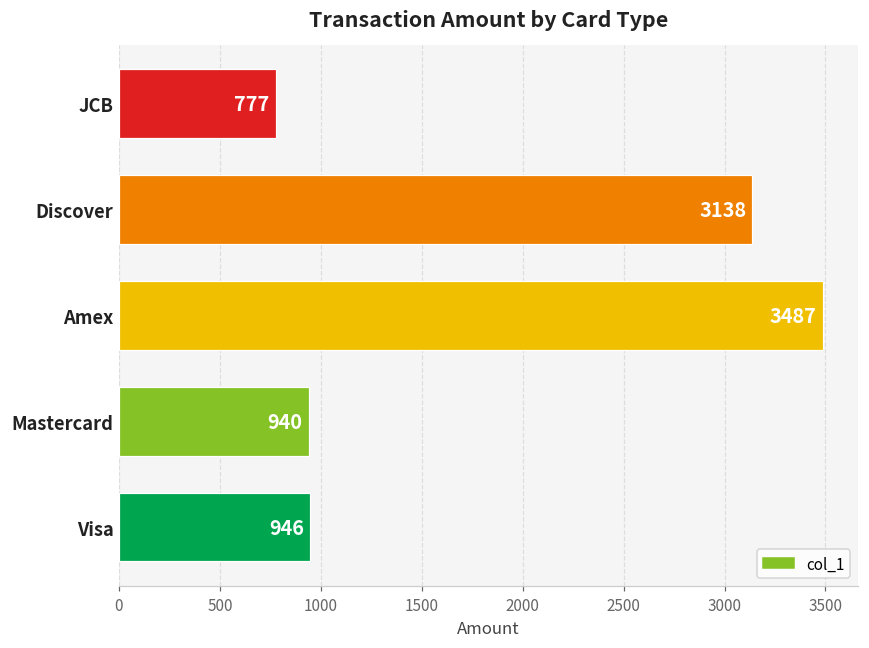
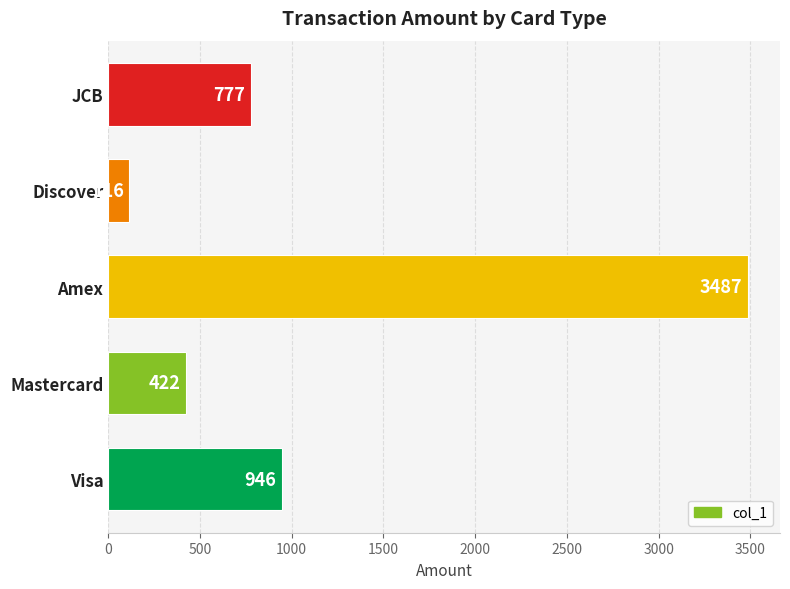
Discover: 3140 -> 120
Mastercard: 940 -> 422
